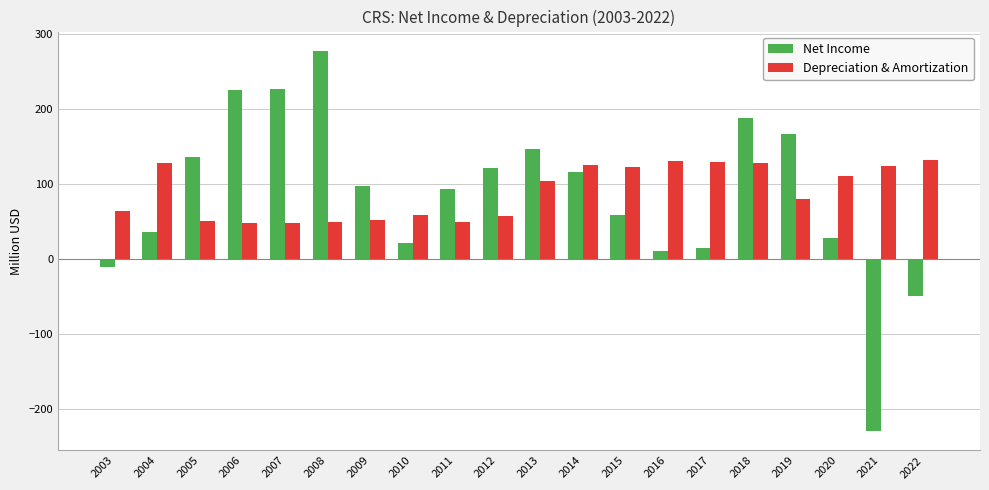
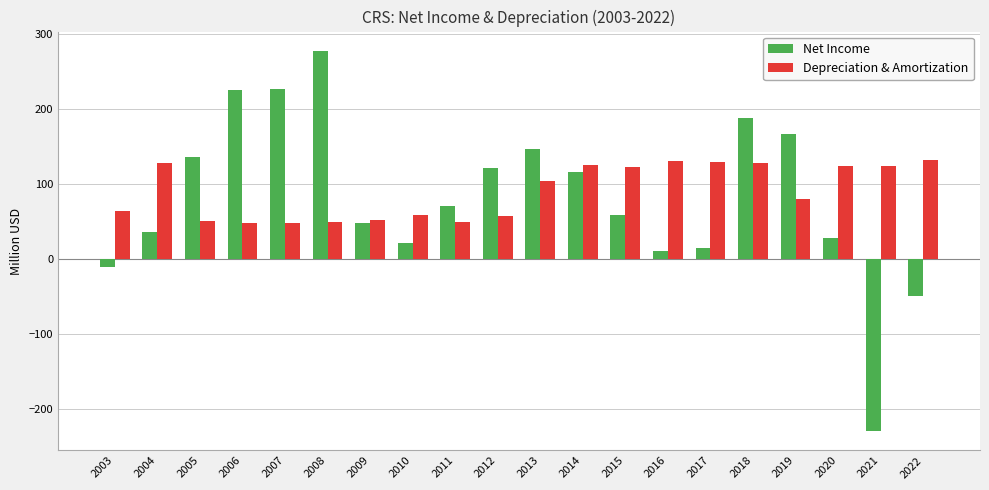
Net Income, 2009: 100 -> 50
Net Income, 2011: 90 -> 70
Depreciation & Amortization, 2020: 110 -> 120
